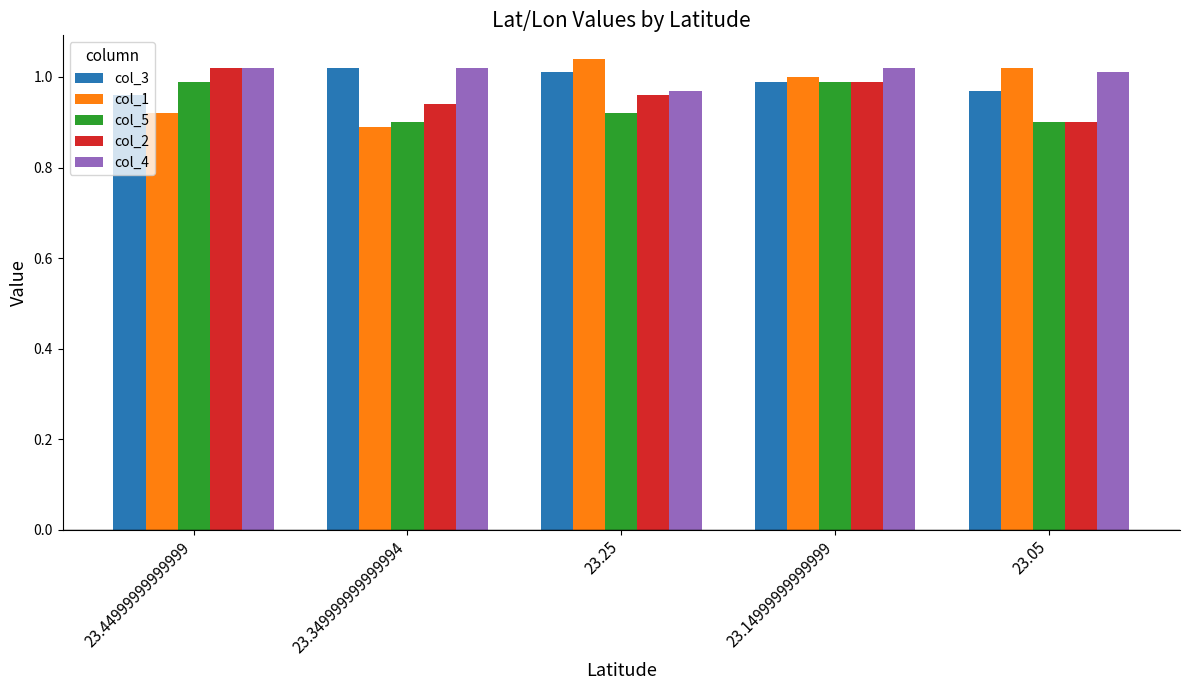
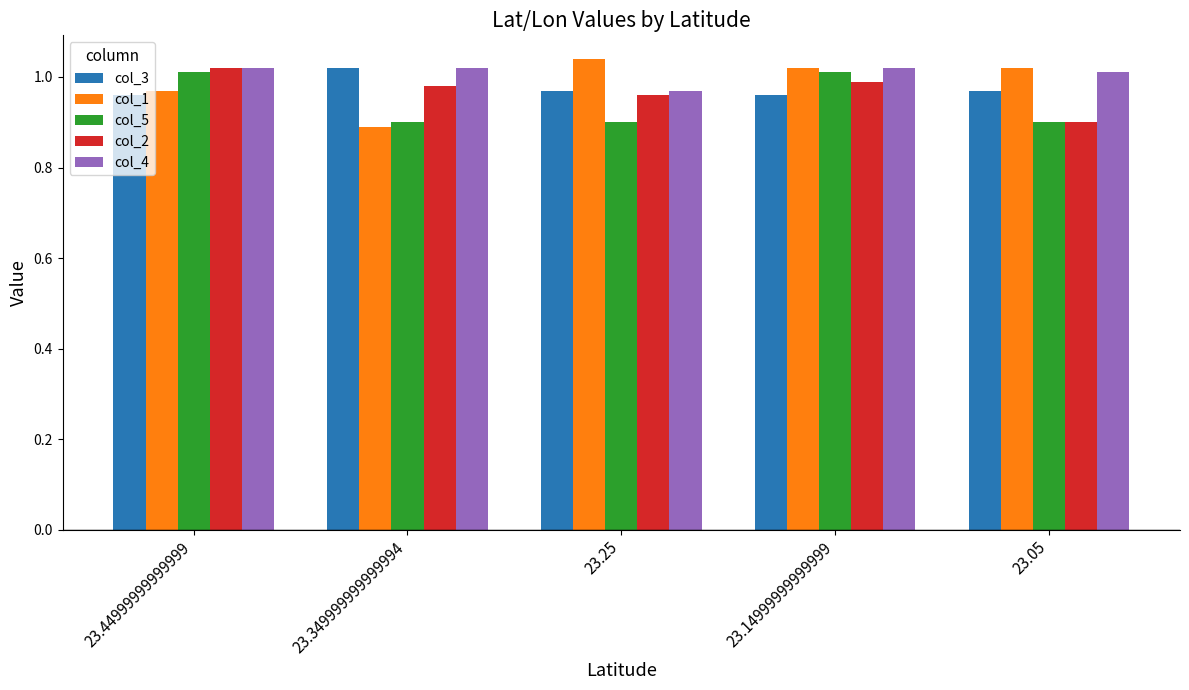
col_1, 23.44999999999999: 0.92 -> 0.97
col_5, 23.44999999999999: 0.99 -> 1.01
col_2, 23.349999999999994: 0.94 -> 0.98
col_3, 23.25: 1.01 -> 0.97
col_5, 23.25: 0.92 -> 0.90
col_3, 23.14999999999999: 0.99 -> 0.96
col_1, 23.14999999999999: 1.00 -> 1.02
col_5, 23.14999999999999: 0.99 -> 1.01
